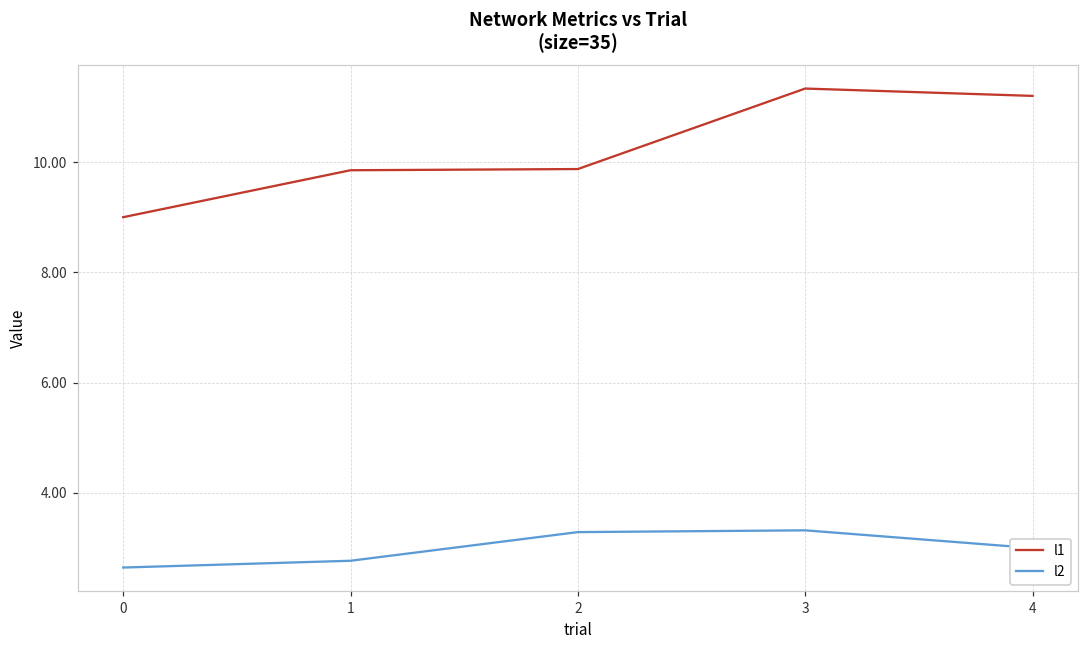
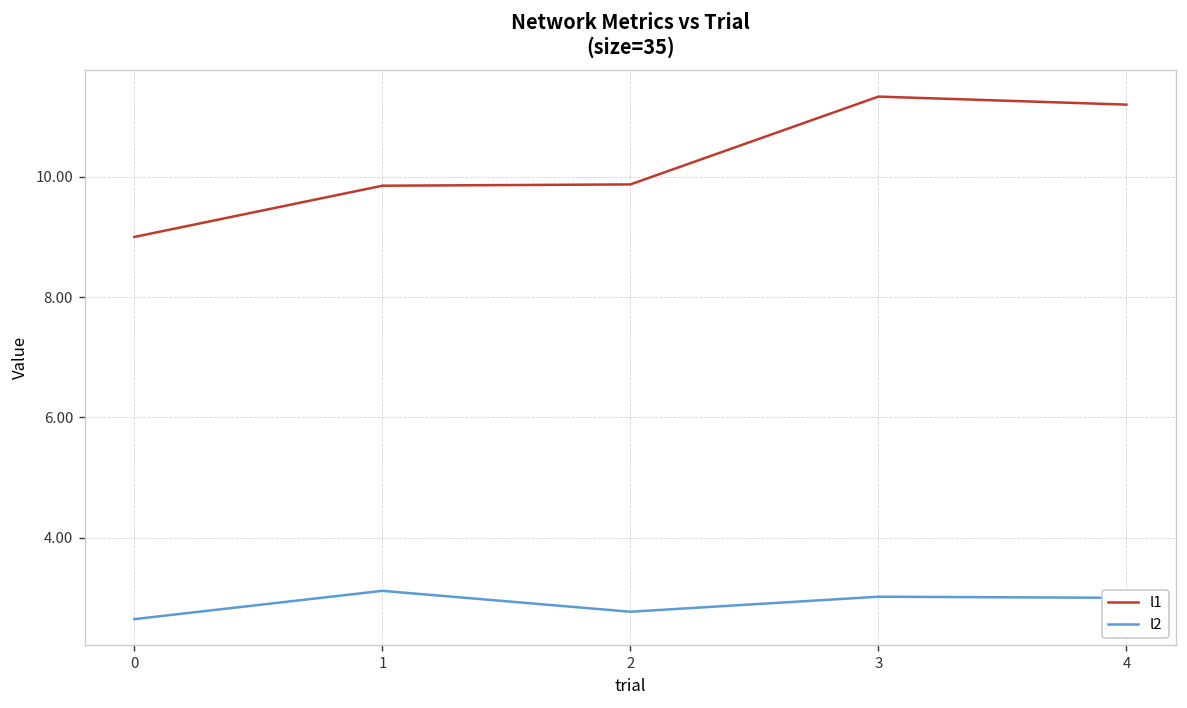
l2, 1: 2.8 -> 3.1
l2, 2: 3.3 -> 2.8
l2, 3: 3.3 -> 3.0
